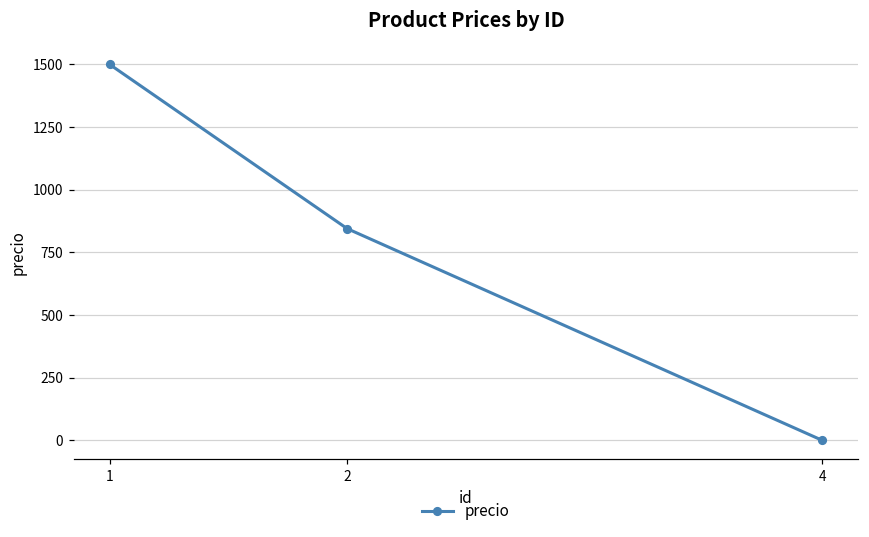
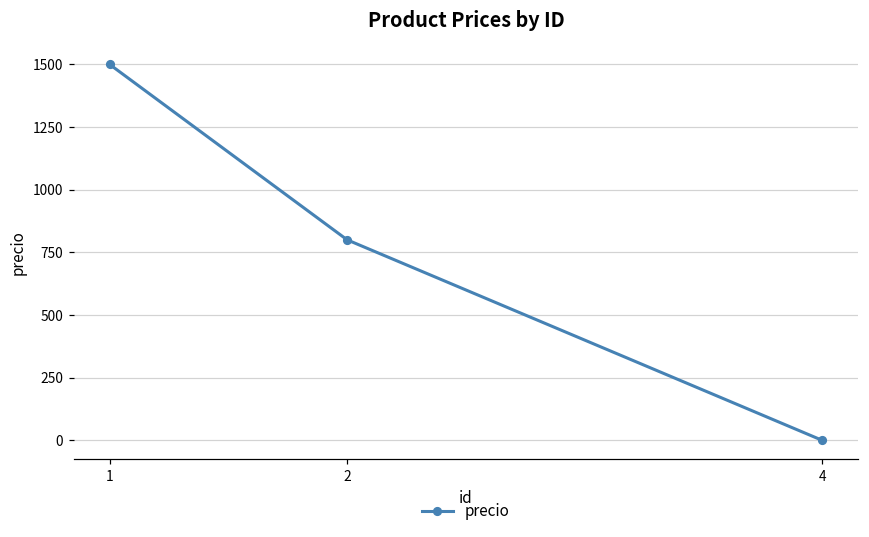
2: 840 -> 800
